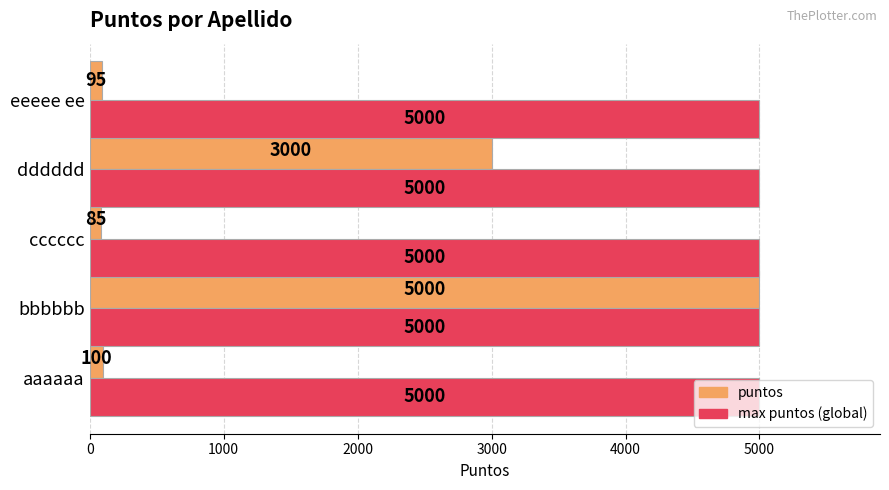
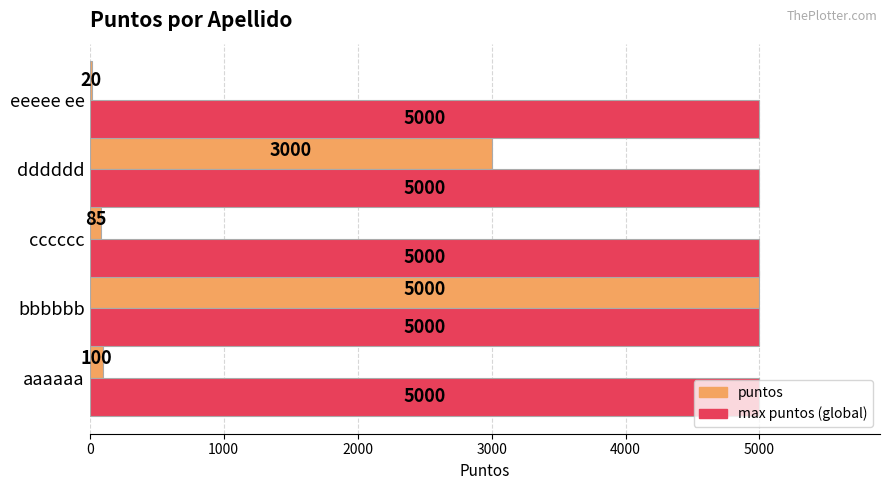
puntos, eeeee ee: 95 -> 20
